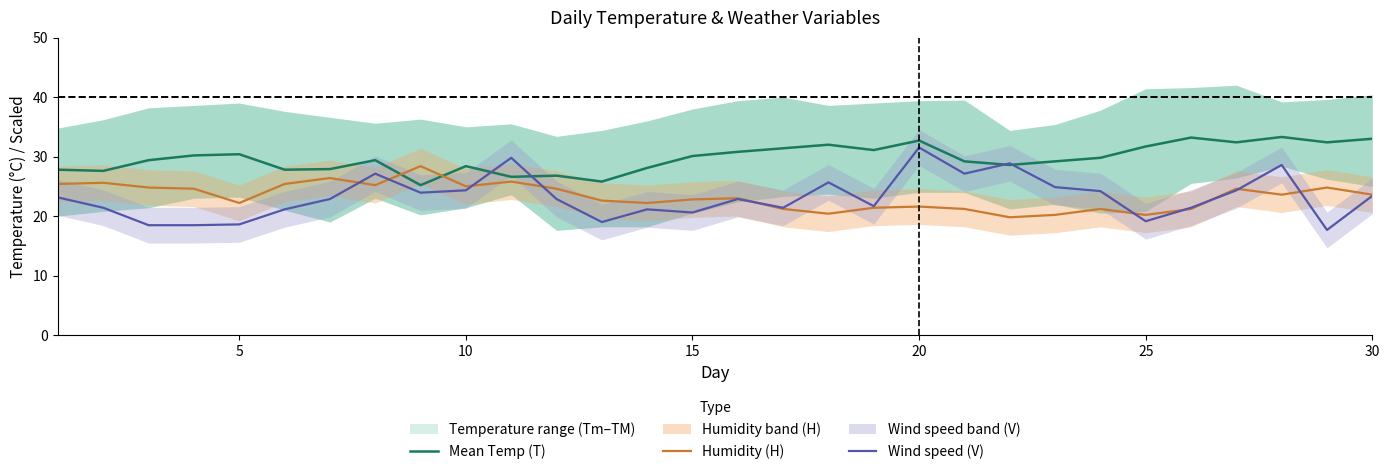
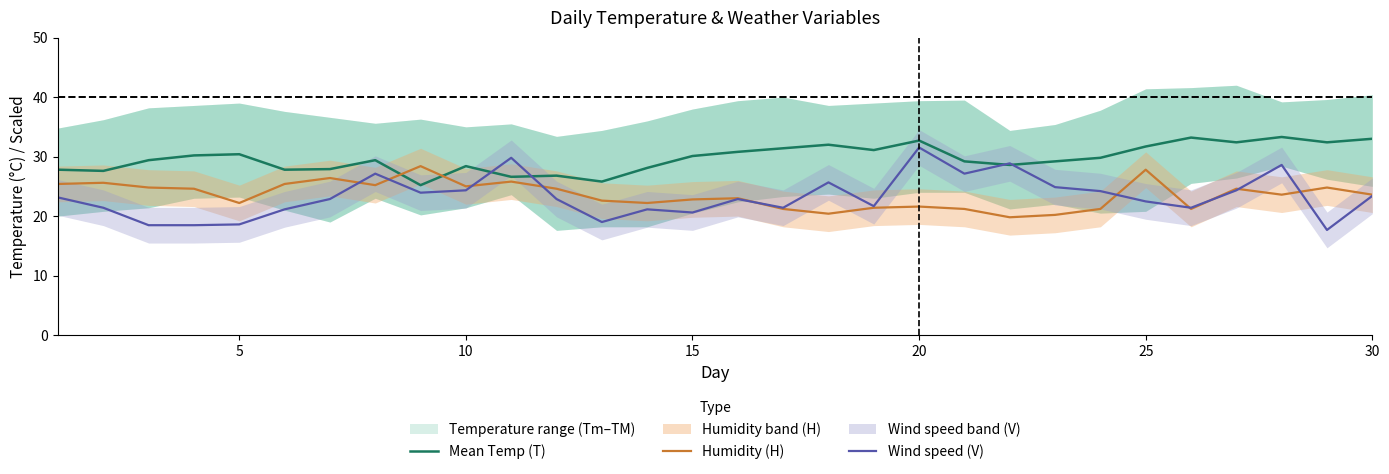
Humidity (H), 25: 20 -> 28
Wind speed (V), 25: 19 -> 22
